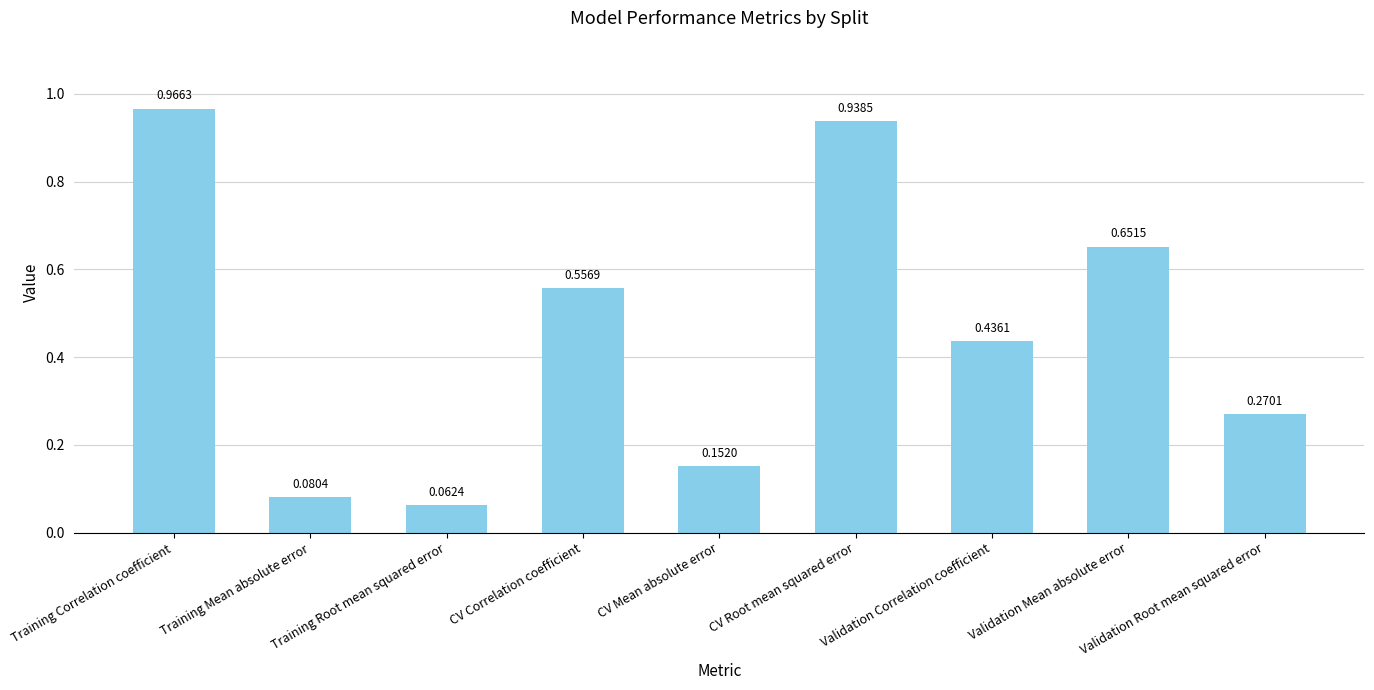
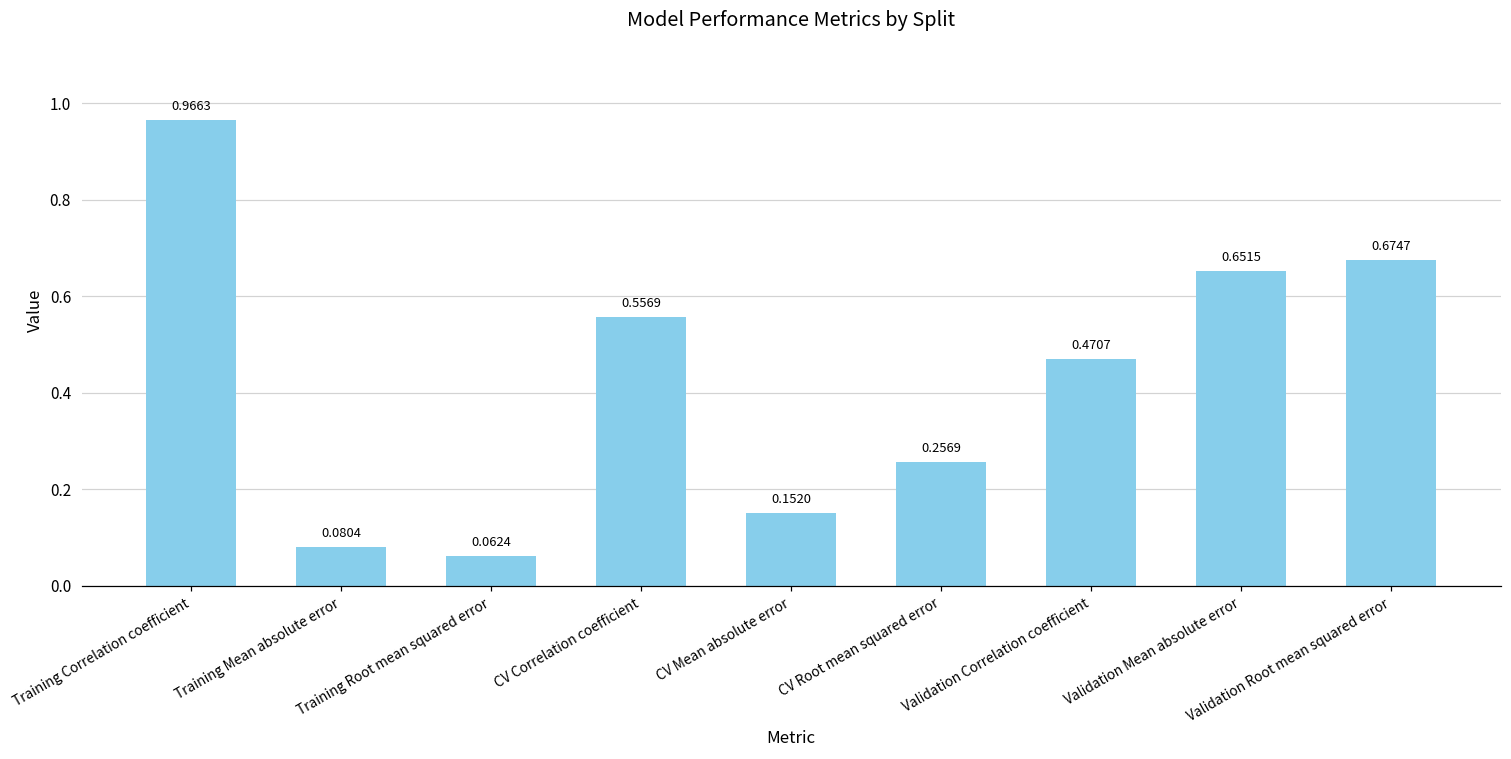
CV Root mean squared error: 0.9385 -> 0.2569
Validation Correlation coefficient: 0.4361 -> 0.4707
Validation Root mean squared error: 0.2701 -> 0.6747
